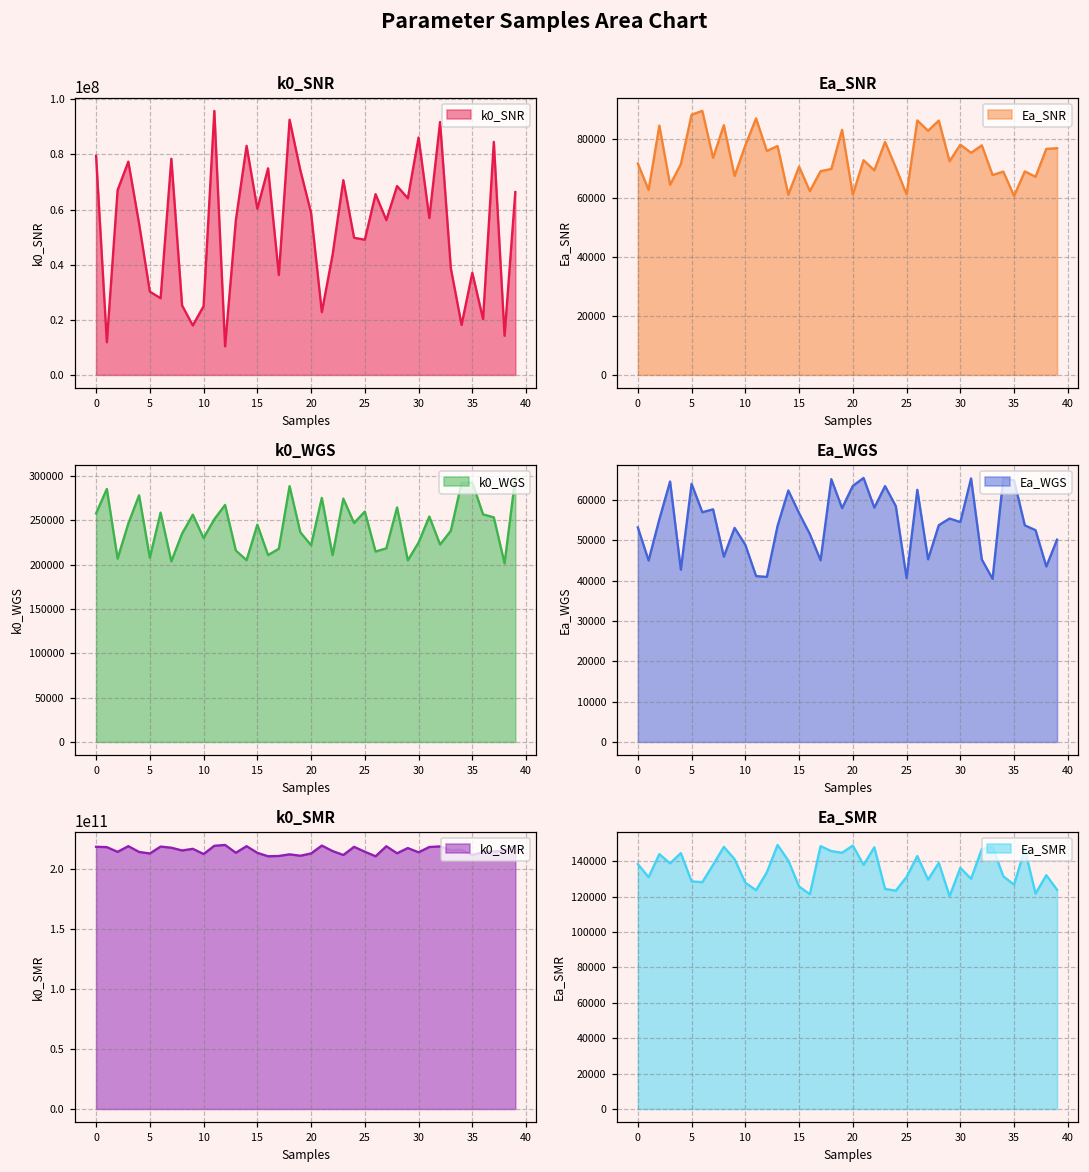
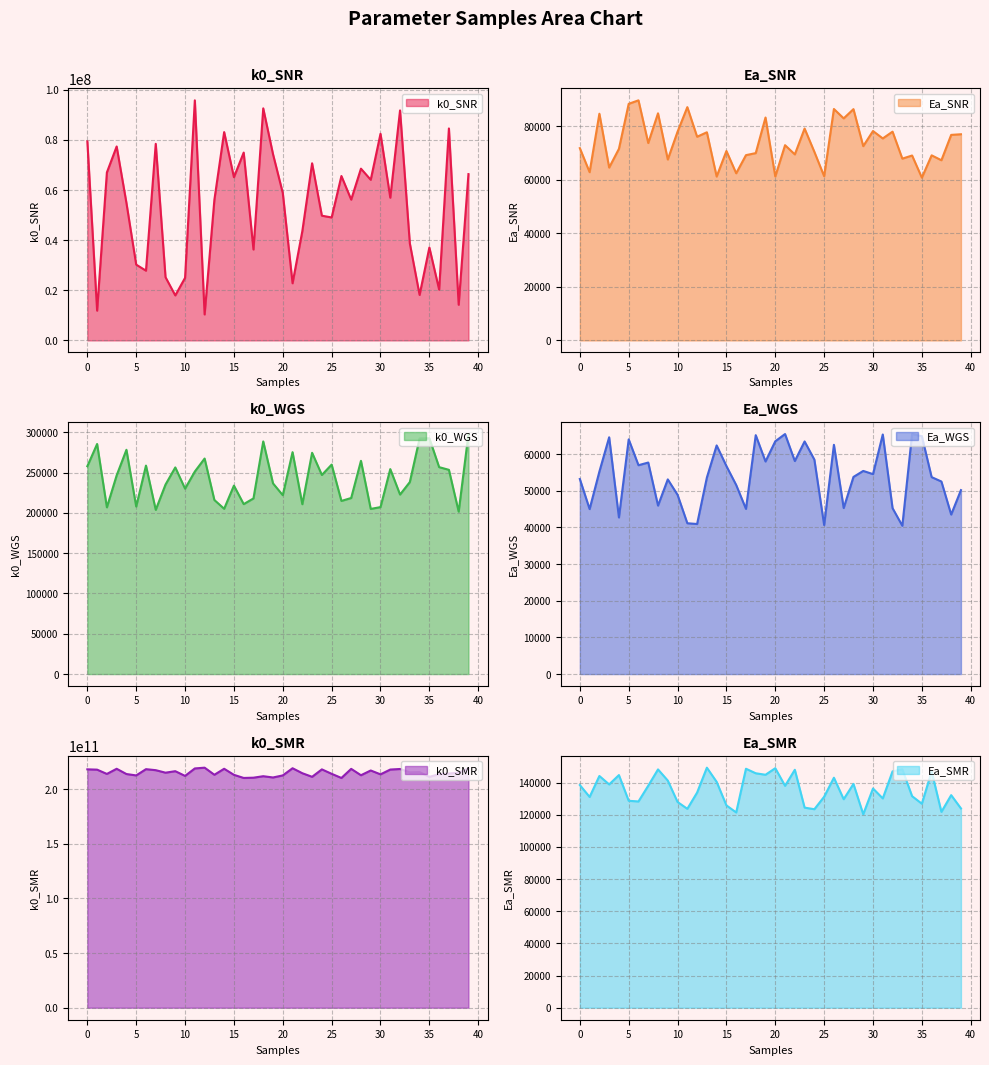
k0_SNR, 15: 60000000 -> 65000000
k0_SNR, 30: 86000000 -> 82000000
k0_WGS, 15: 250000 -> 230000
k0_WGS, 30: 220000 -> 210000
